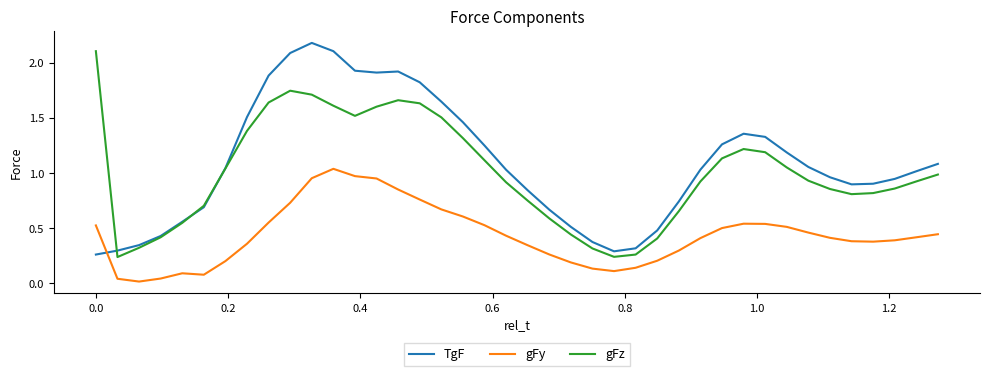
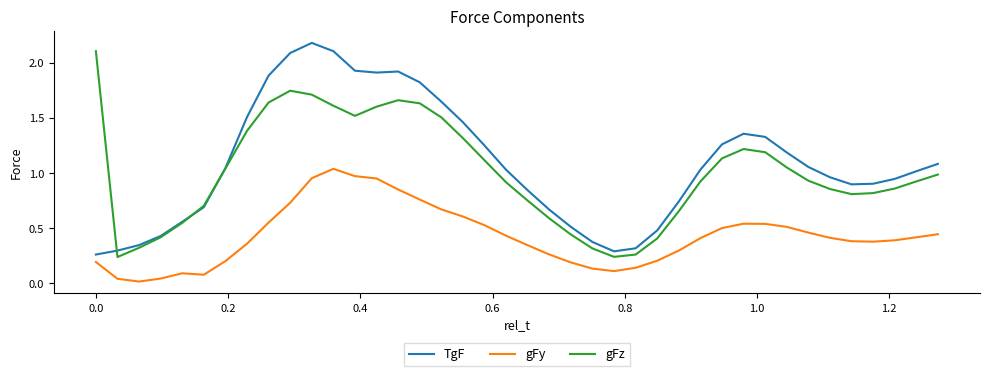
gFy, 0.0: 0.53 -> 0.19
